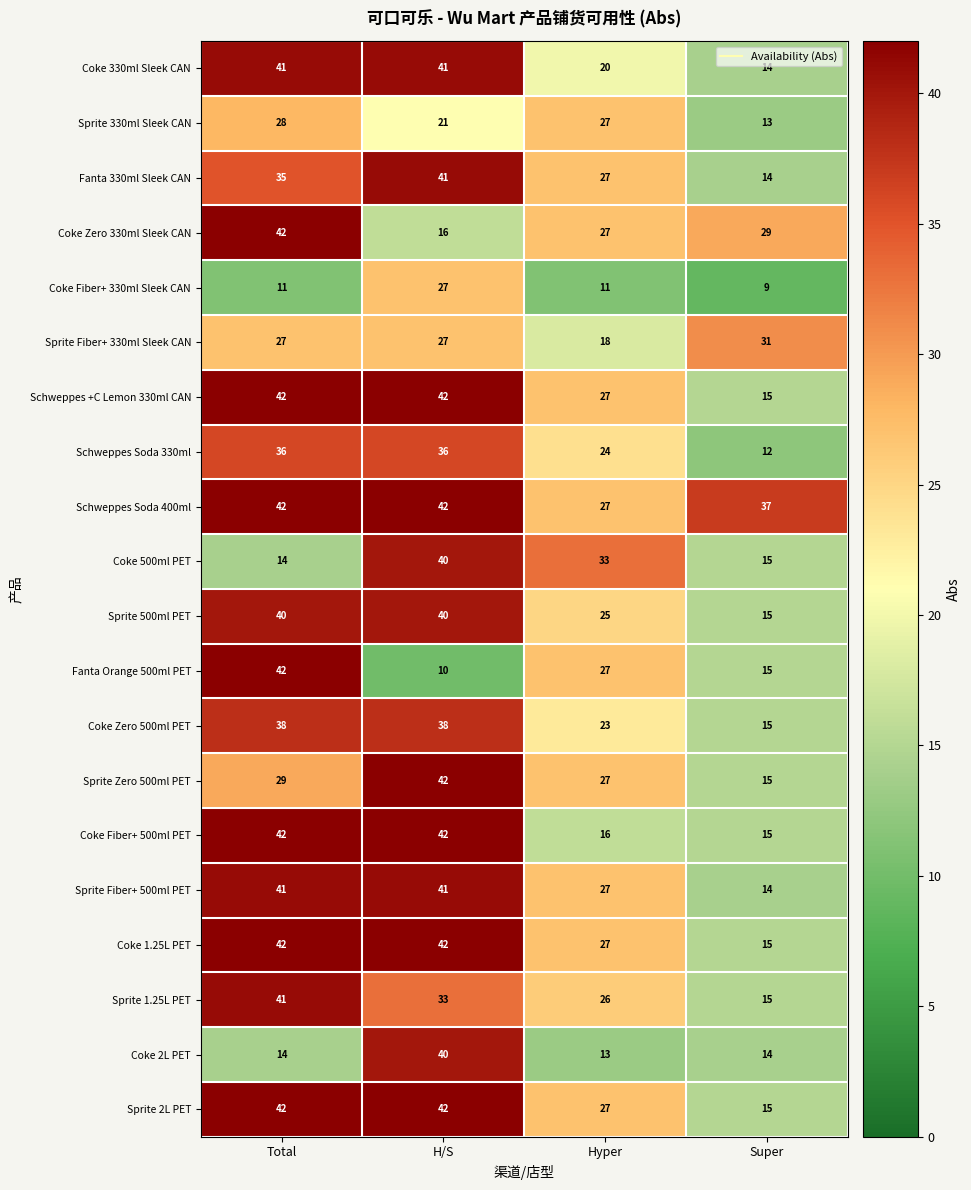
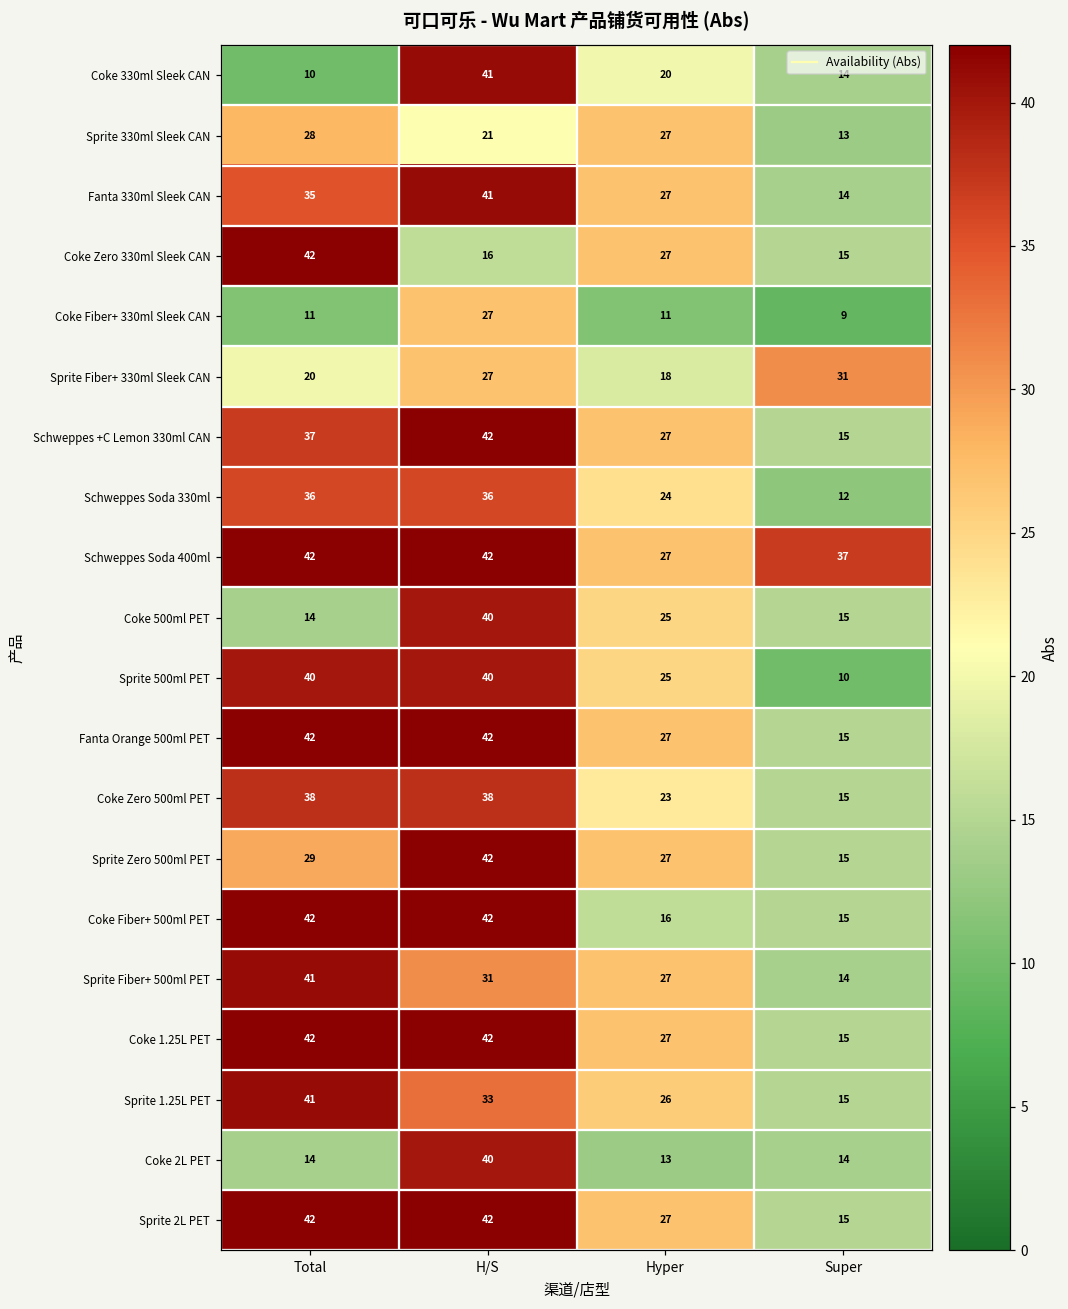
Coke 330ml Sleek CAN, Total: 41 -> 10
Coke Zero 330ml Sleek CAN, Super: 29 -> 15
Sprite Fiber+ 330ml Sleek CAN, Total: 27 -> 20
Schweppes +C Lemon 330ml CAN, Total: 42 -> 37
Coke 500ml PET, Hyper: 33 -> 25
Sprite 500ml PET, Super: 15 -> 10
Fanta Orange 500ml PET, H/S: 10 -> 42
Sprite Fiber+ 500ml PET, H/S: 41 -> 31
